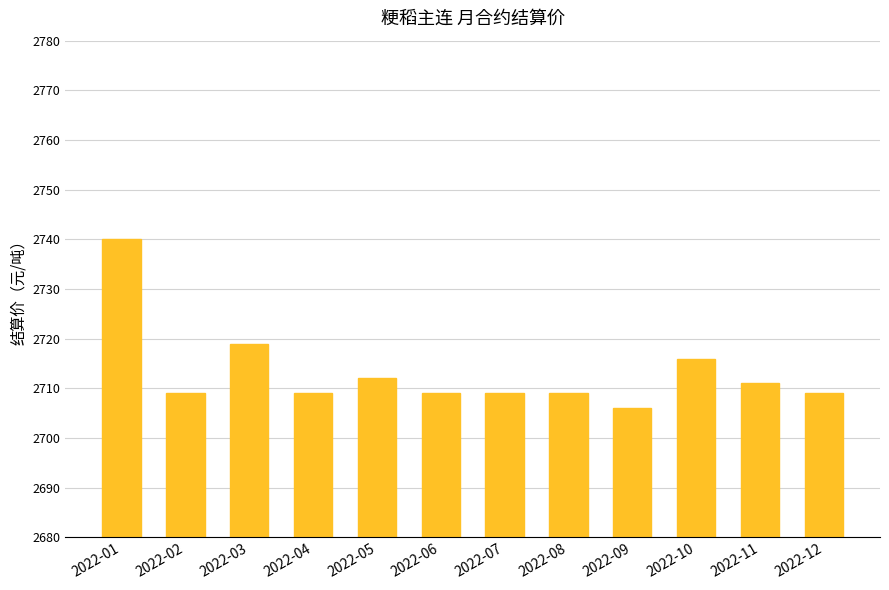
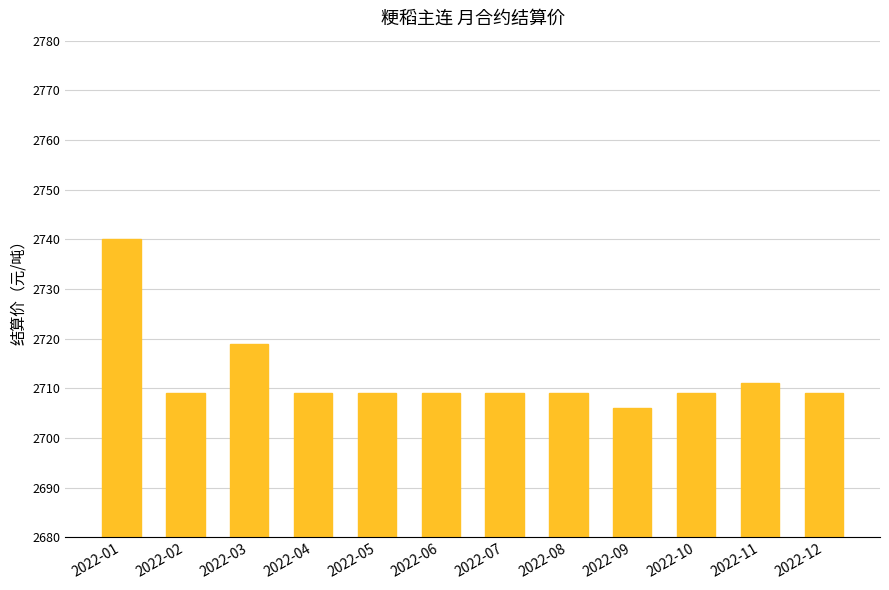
2022-05: 2712 -> 2709
2022-10: 2716 -> 2709
